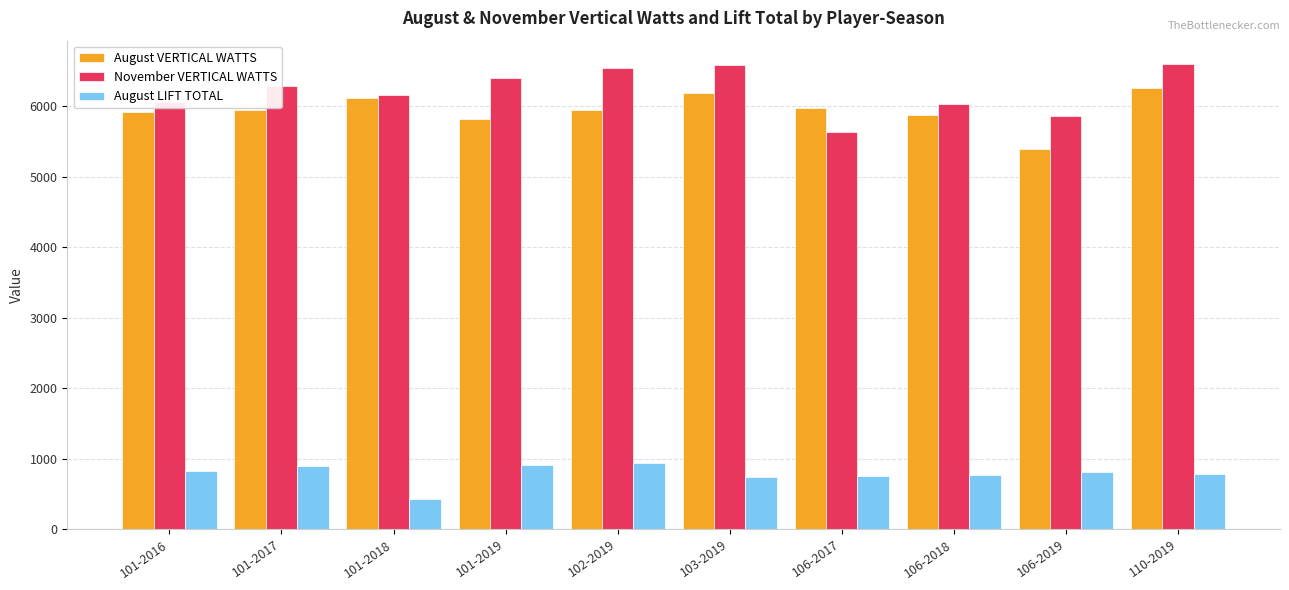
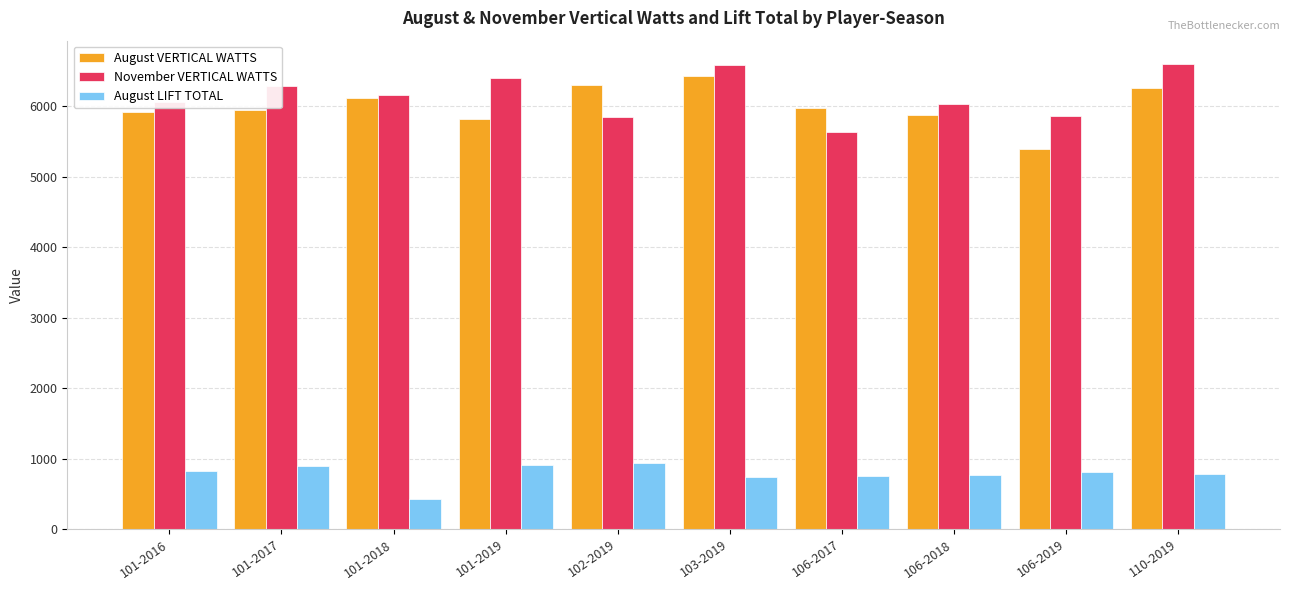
August VERTICAL WATTS, 102-2019: 5900 -> 6300
November VERTICAL WATTS, 102-2019: 6500 -> 5800
August VERTICAL WATTS, 103-2019: 6200 -> 6400
